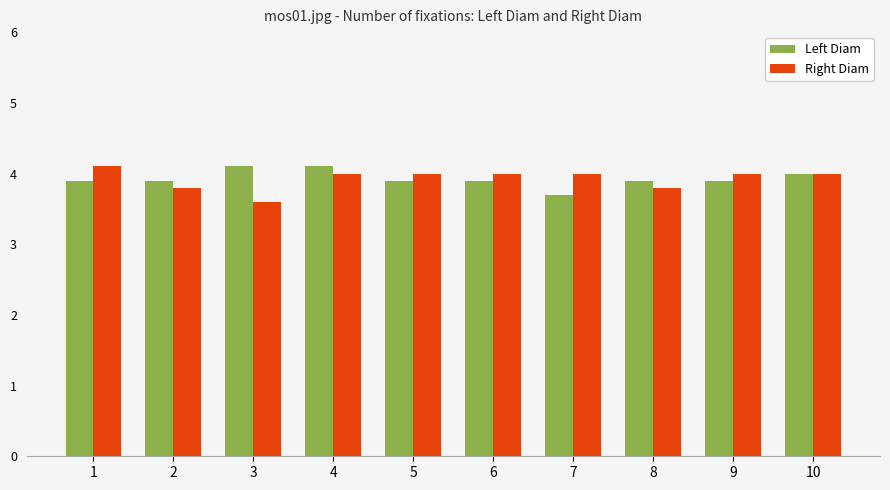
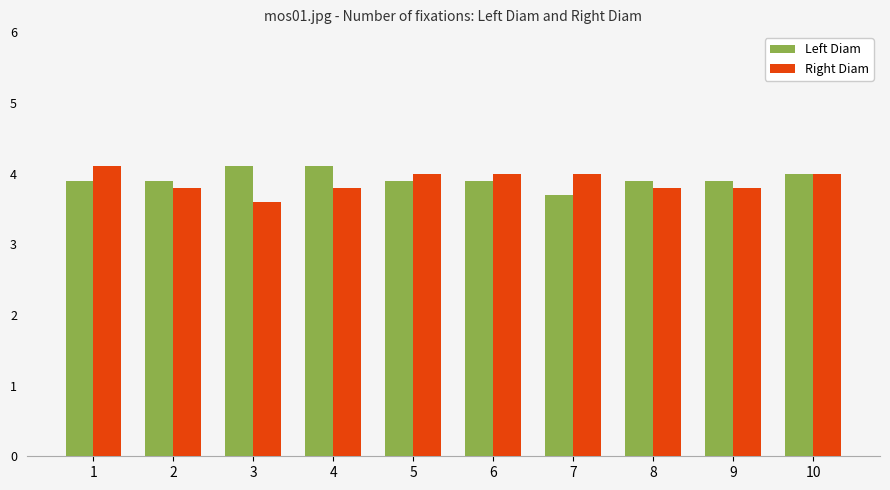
Right Diam, 4: 4.0 -> 3.8
Right Diam, 9: 4.0 -> 3.8
